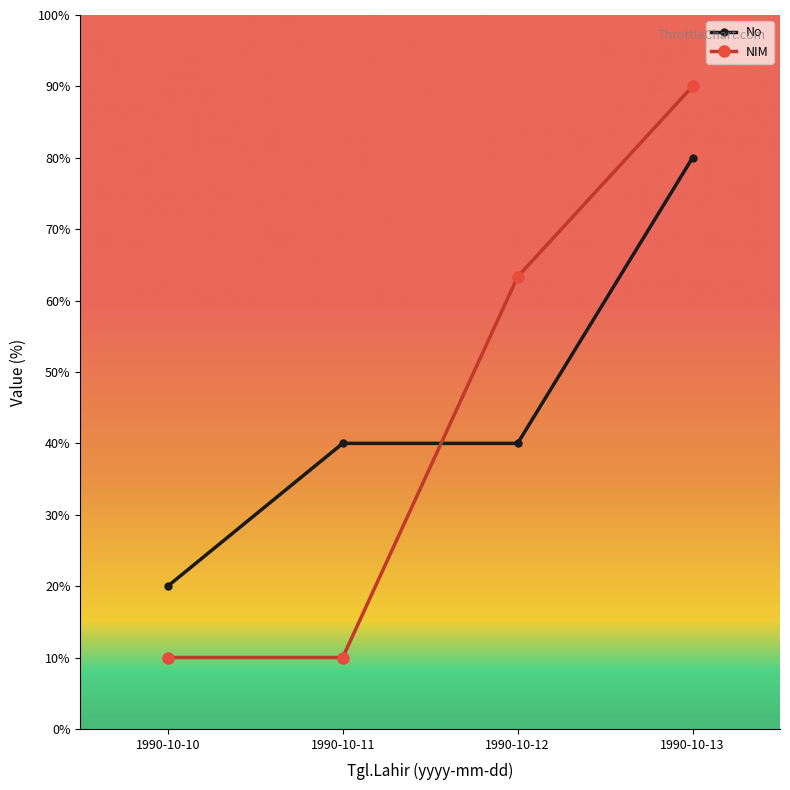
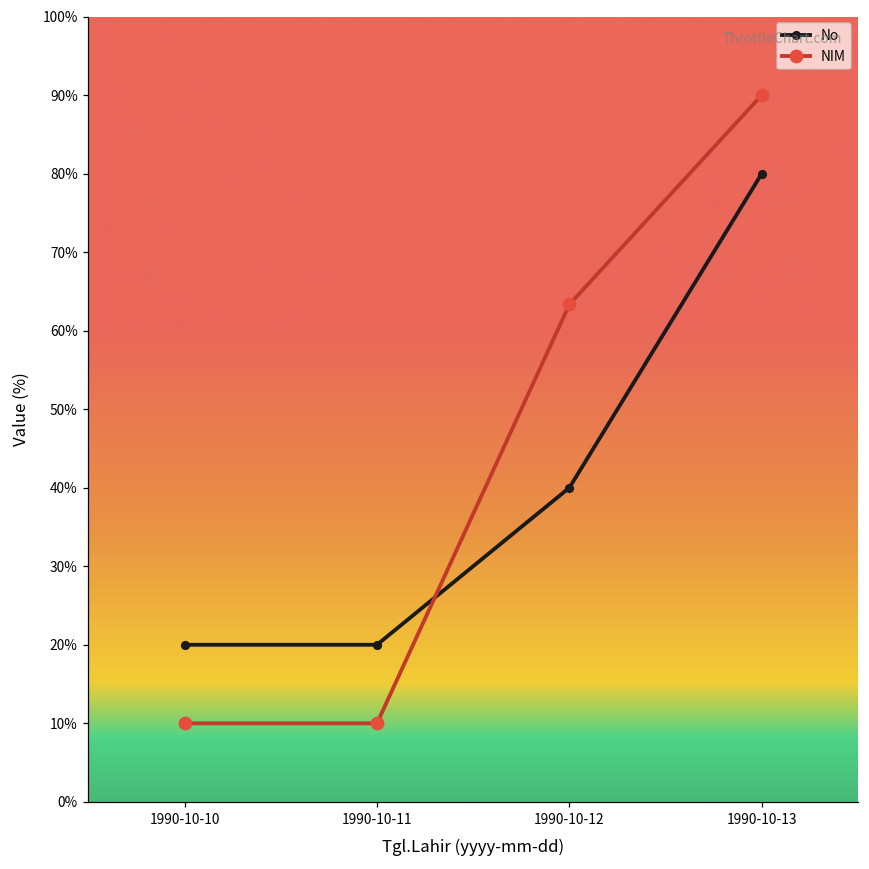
No, 1990-10-11: 40% -> 20%
